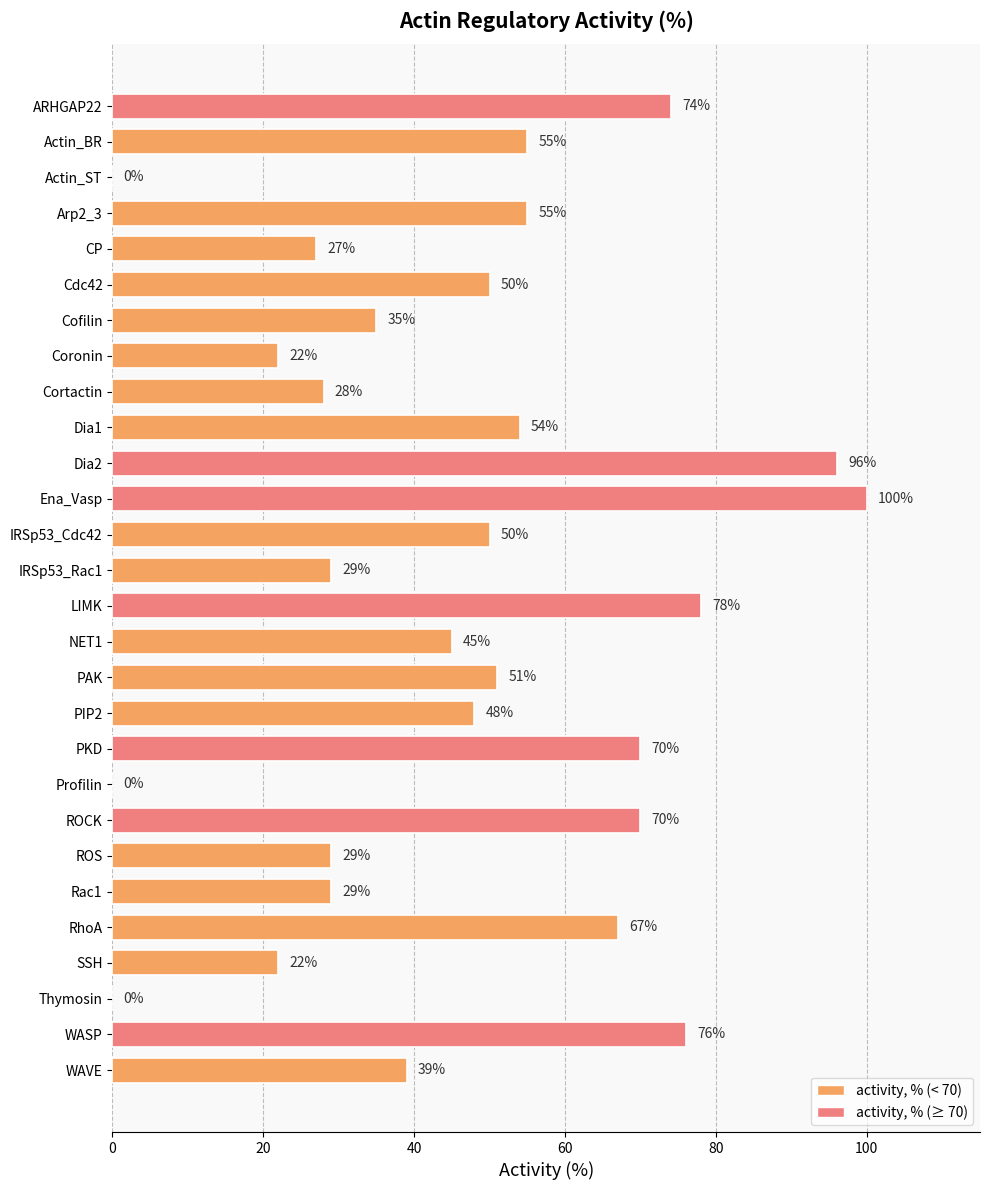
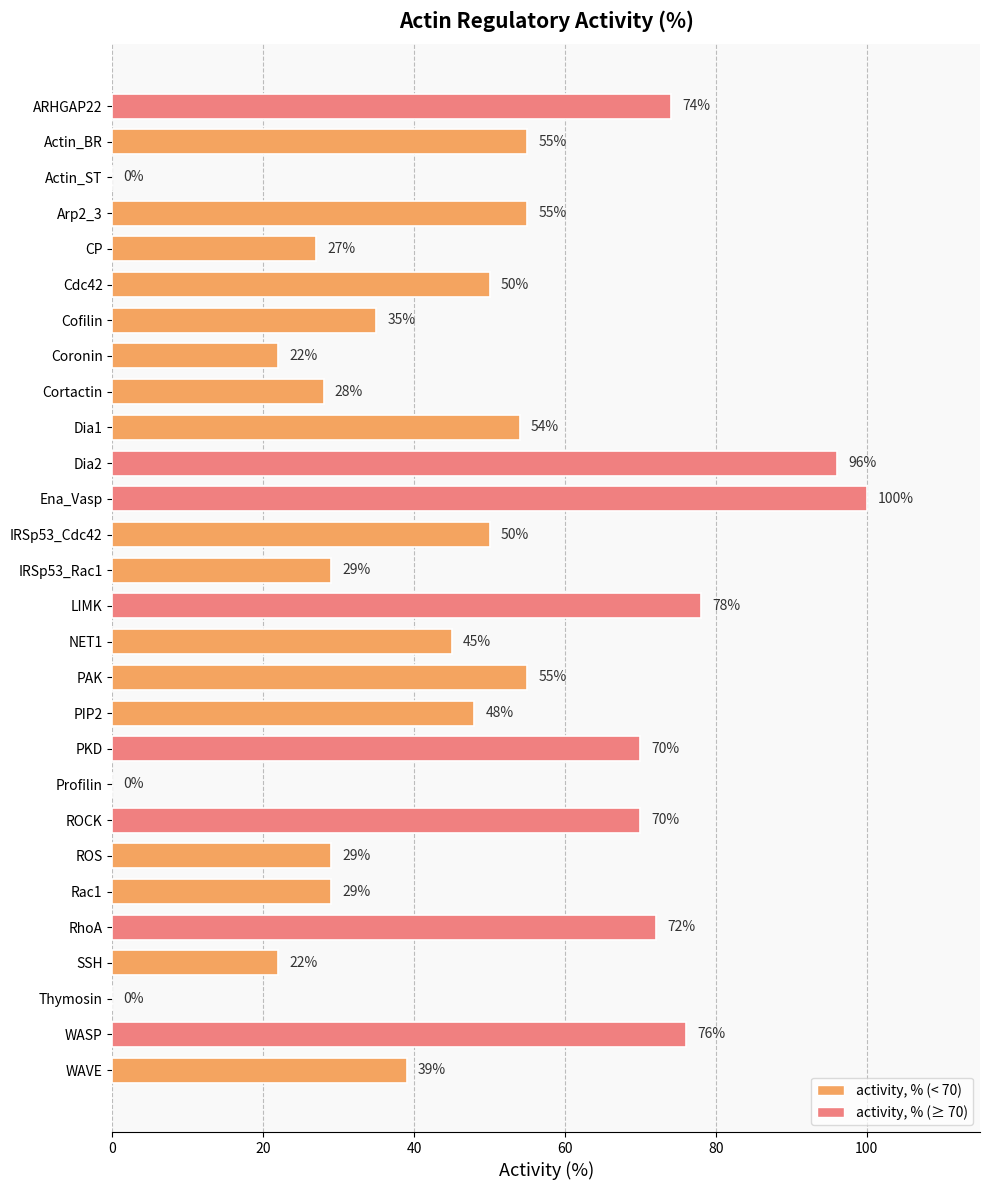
PAK: 51% -> 55%
RhoA: 67% -> 72%
